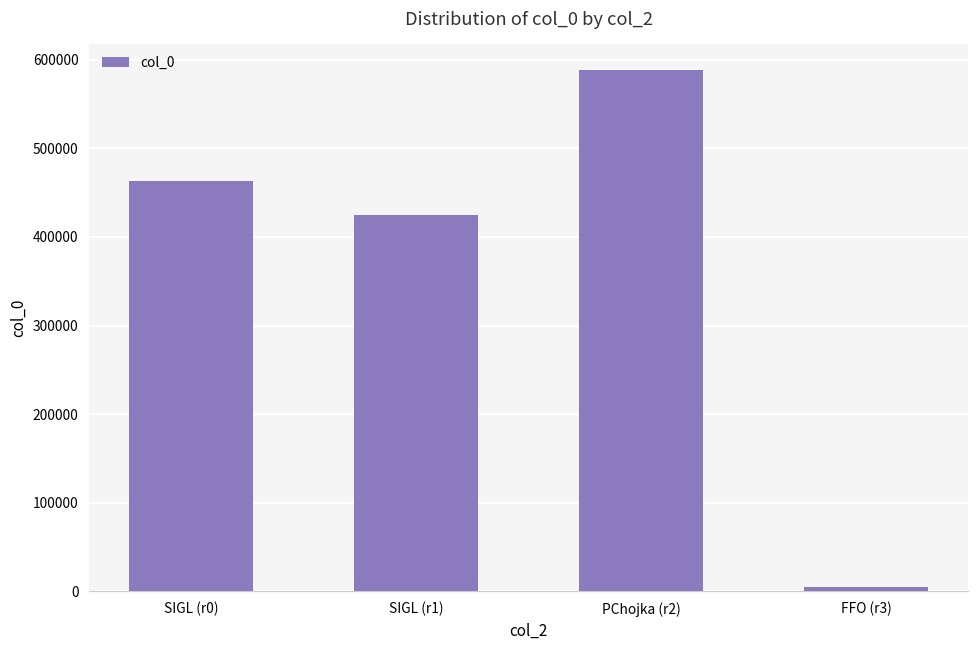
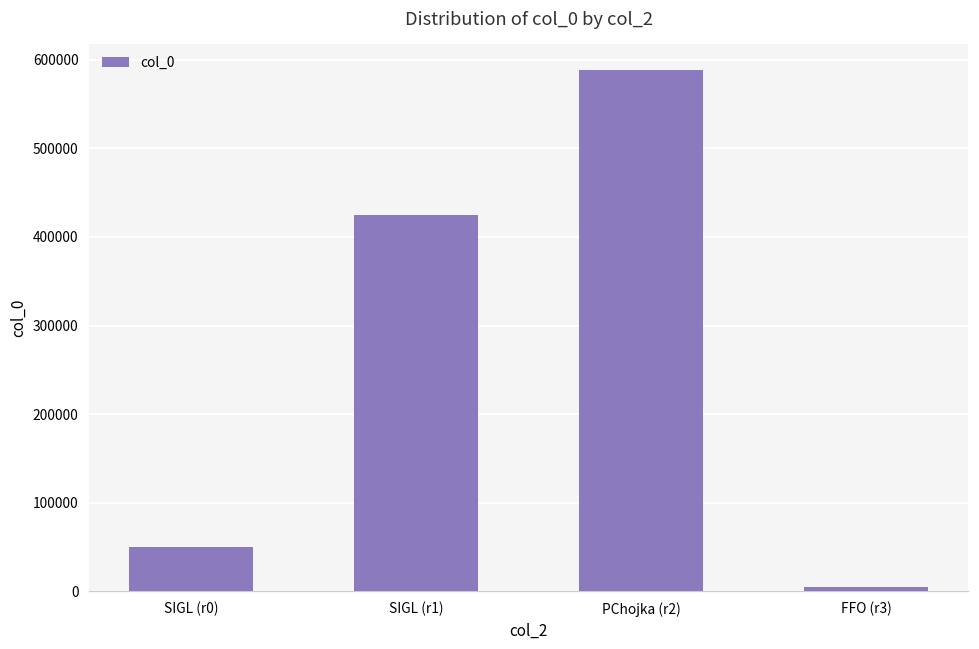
SIGL (r0): 460000 -> 50000
